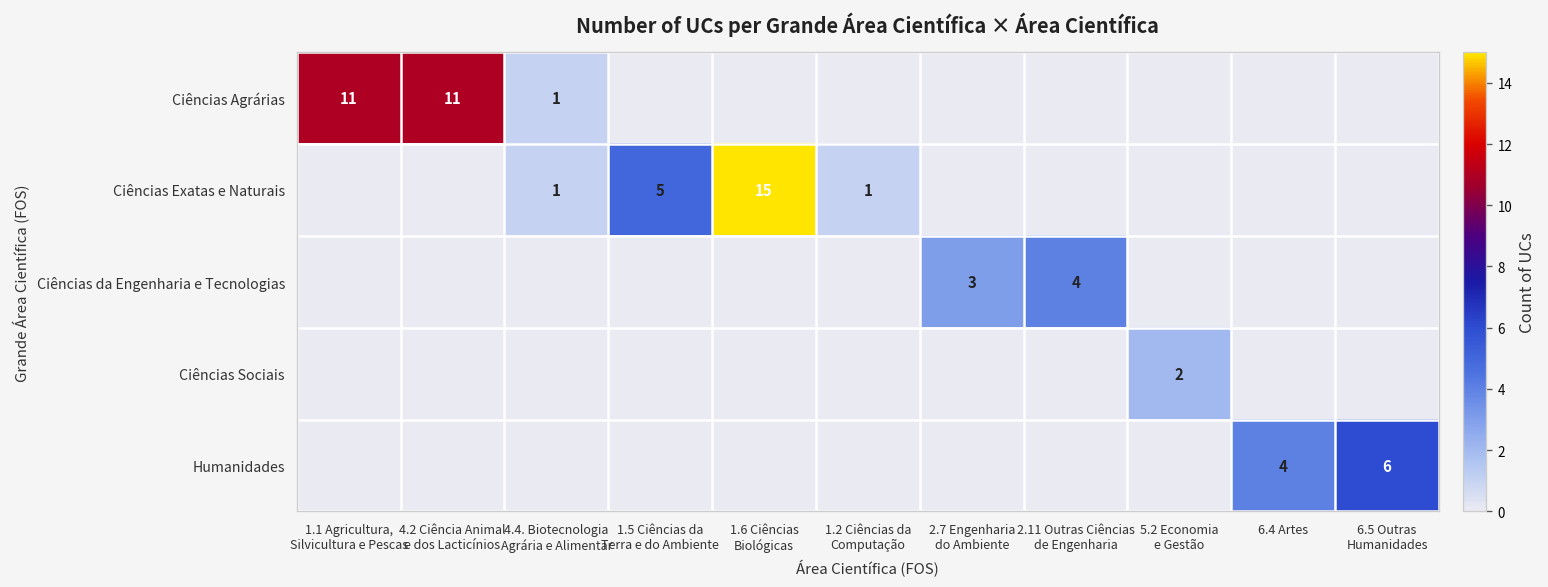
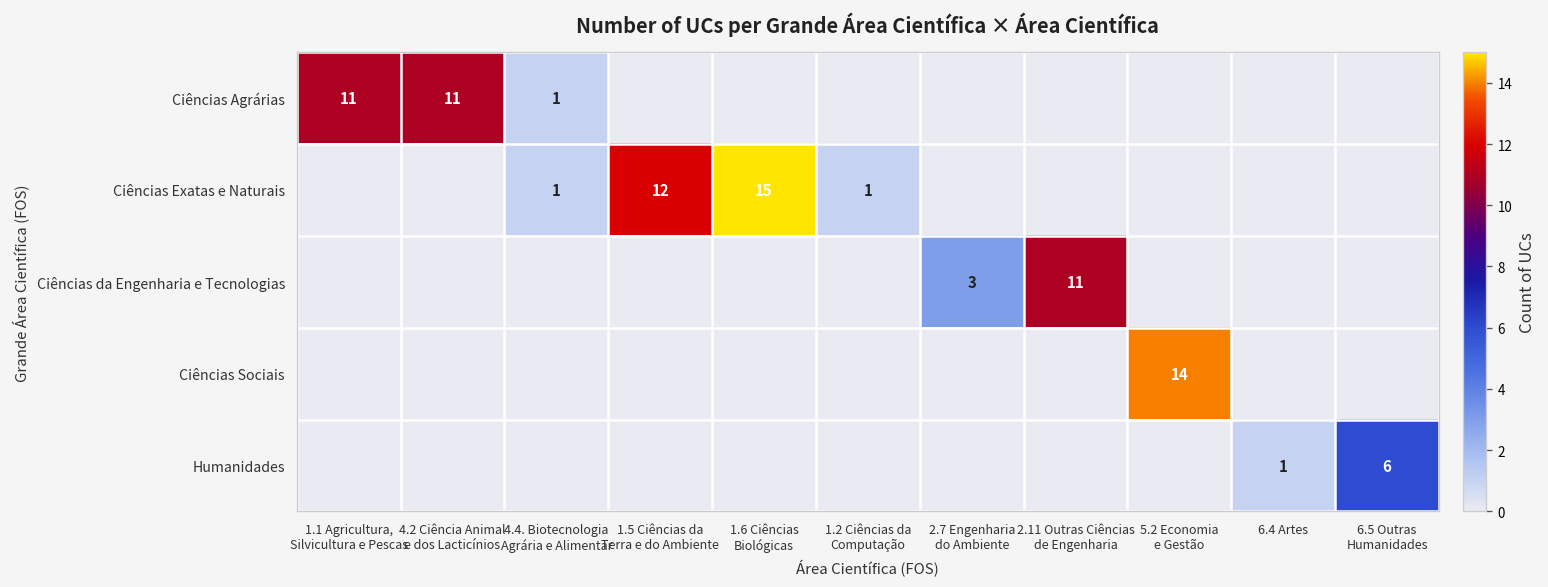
Ciências Exatas e Naturais, 1.5 Ciências da Terra e do Ambiente: 5 -> 12
Ciências da Engenharia e Tecnologias, 2.11 Outras Ciências de Engenharia: 4 -> 11
Ciências Sociais, 5.2 Economia e Gestão: 2 -> 14
Humanidades, 6.4 Artes: 4 -> 1
